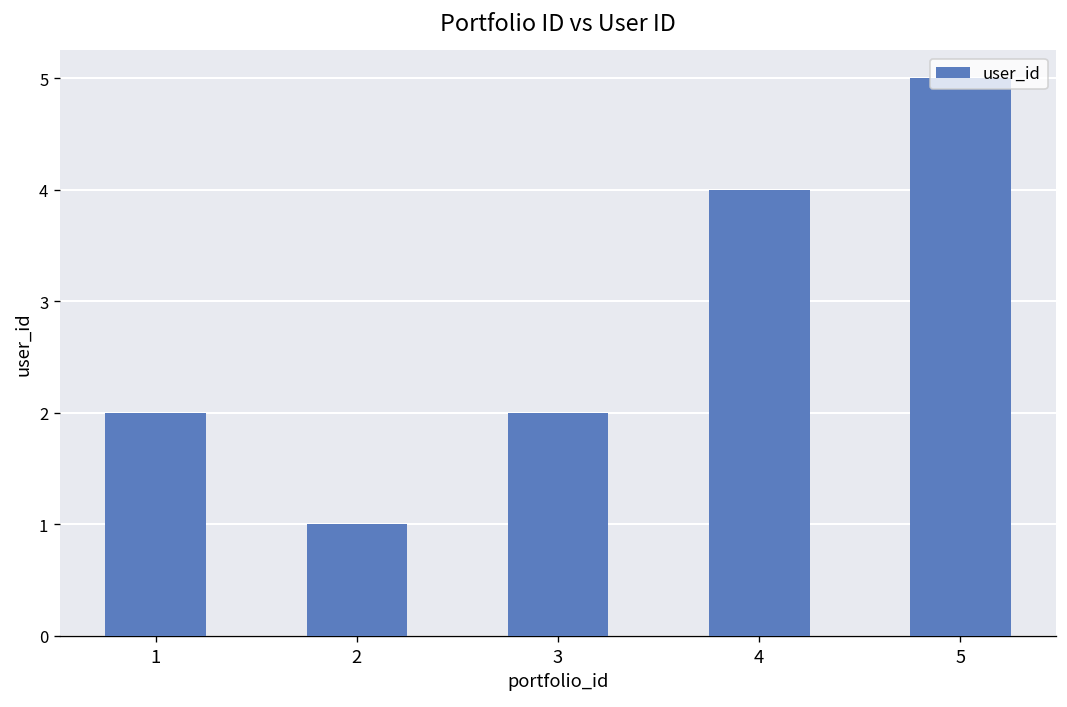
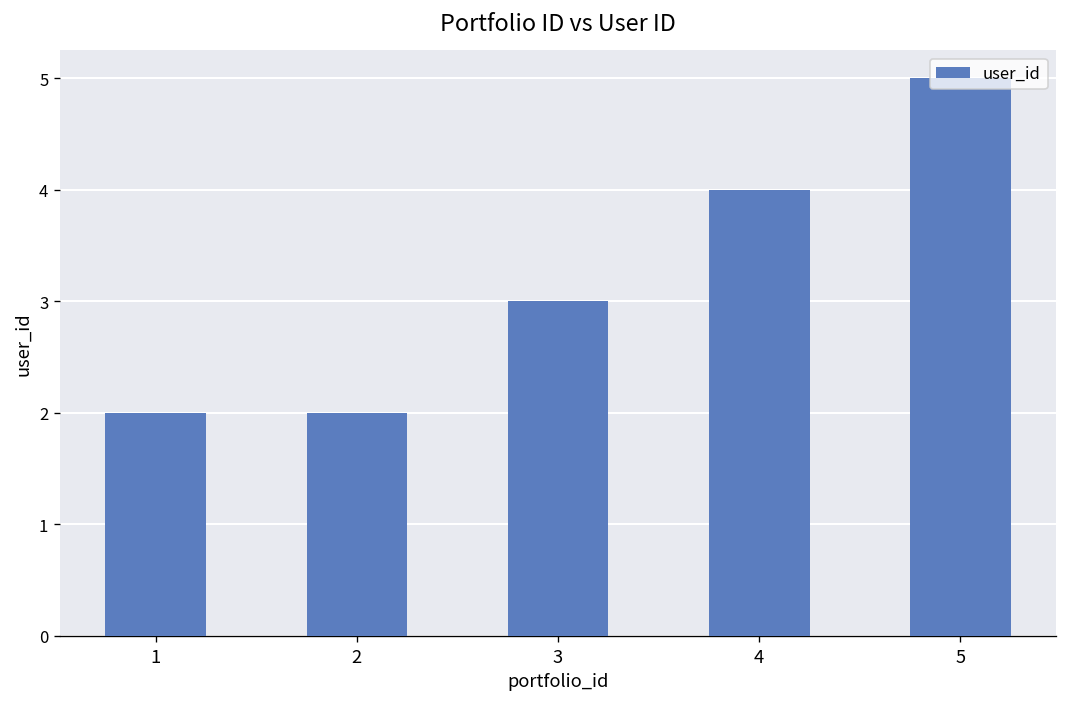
2: 1 -> 2
3: 2 -> 3
